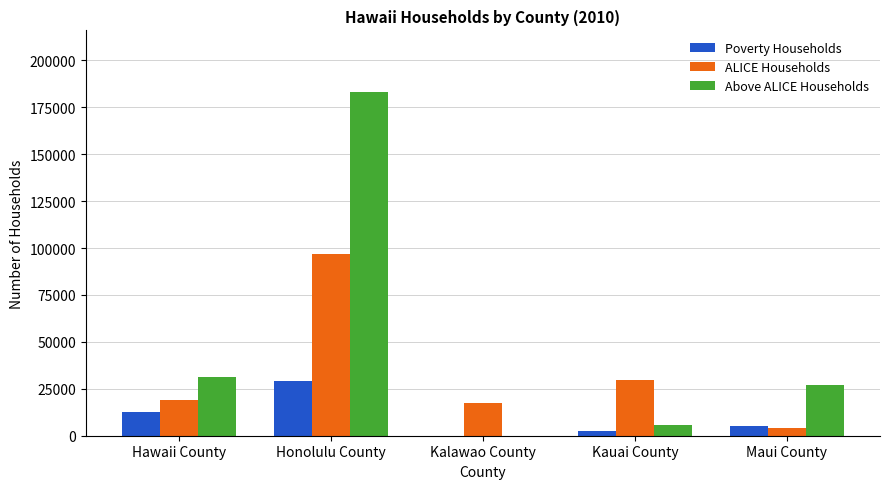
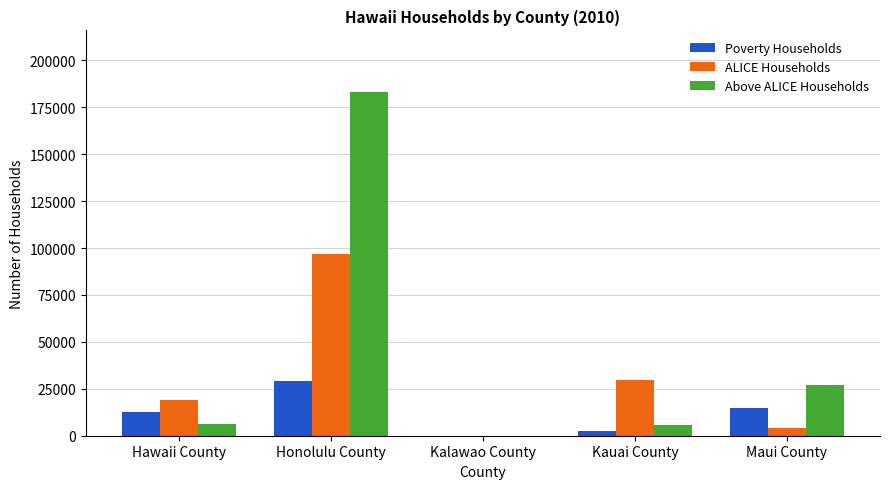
Above ALICE Households, Hawaii County: 31000 -> 6000
ALICE Households, Kalawao County: 17000 -> 0
Poverty Households, Maui County: 5000 -> 15000
